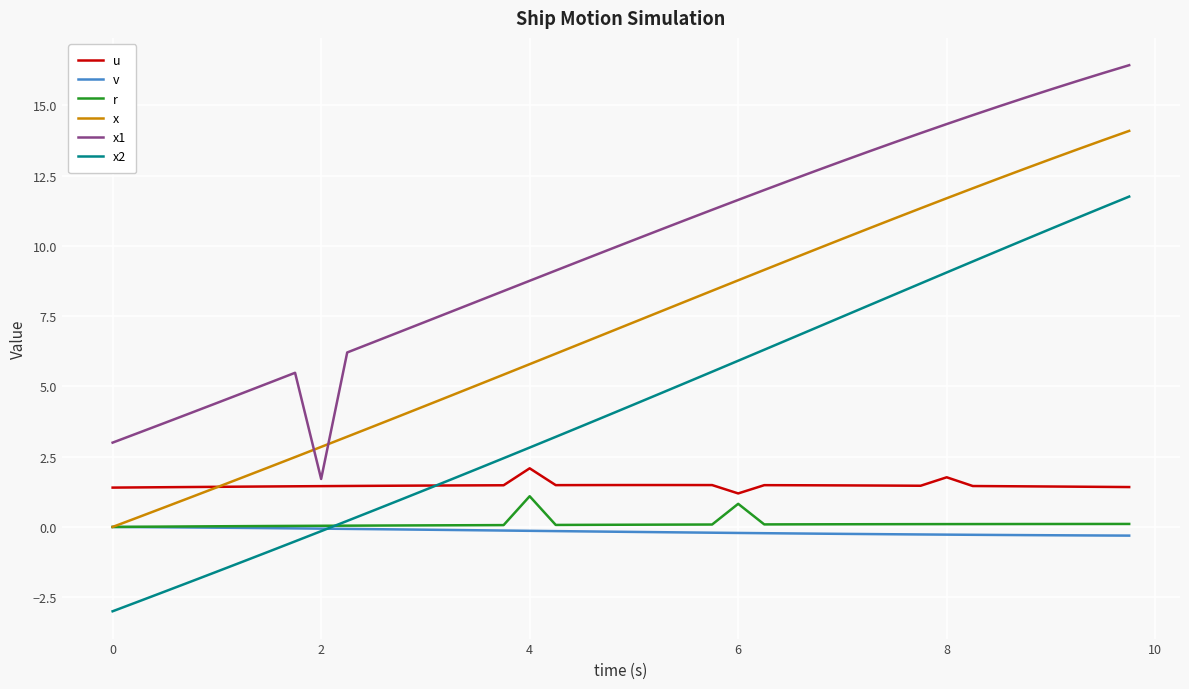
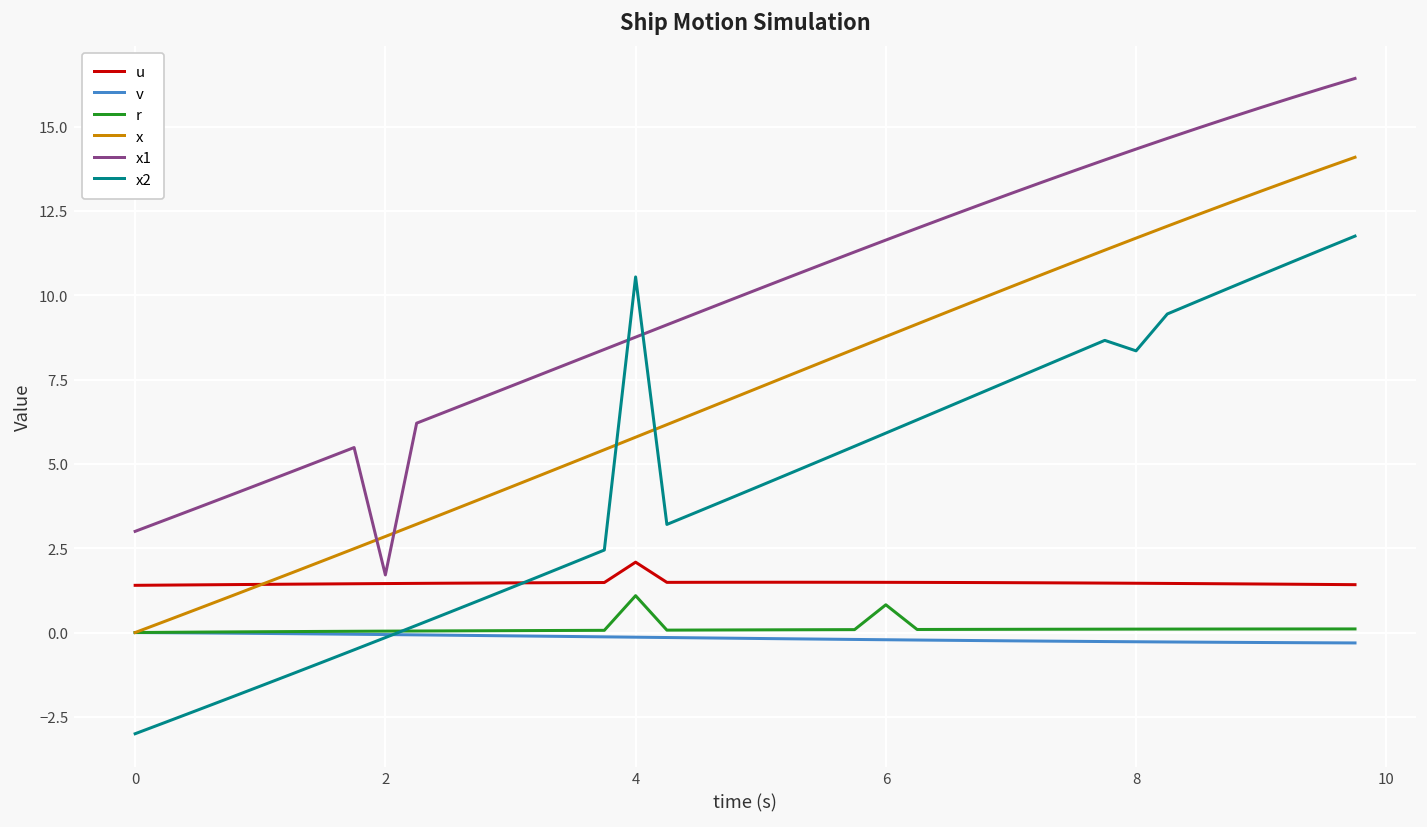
x2, 4: 2.8 -> 10.5
u, 6: 1.2 -> 1.5
u, 8: 1.8 -> 1.5
x2, 8: 9.1 -> 8.4
